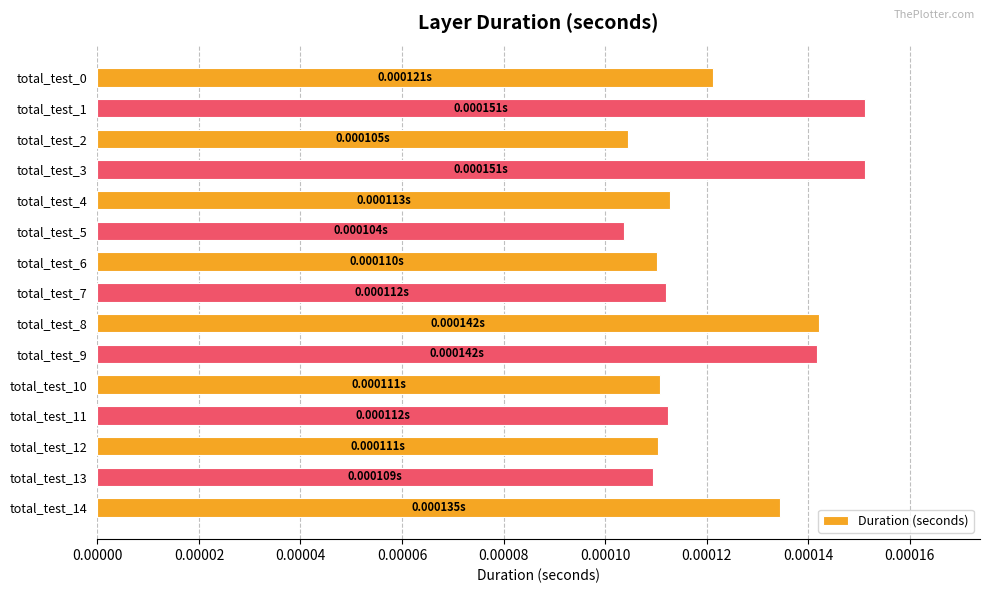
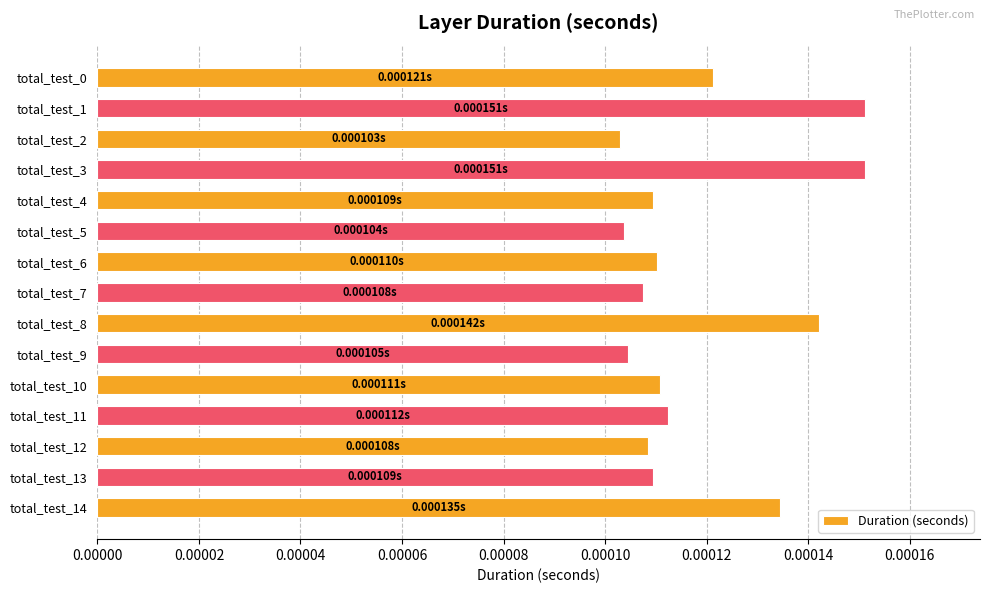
total_test_2: 0.000105s -> 0.000103s
total_test_4: 0.000113s -> 0.000109s
total_test_7: 0.000112s -> 0.000108s
total_test_9: 0.000142s -> 0.000105s
total_test_12: 0.000111s -> 0.000108s
